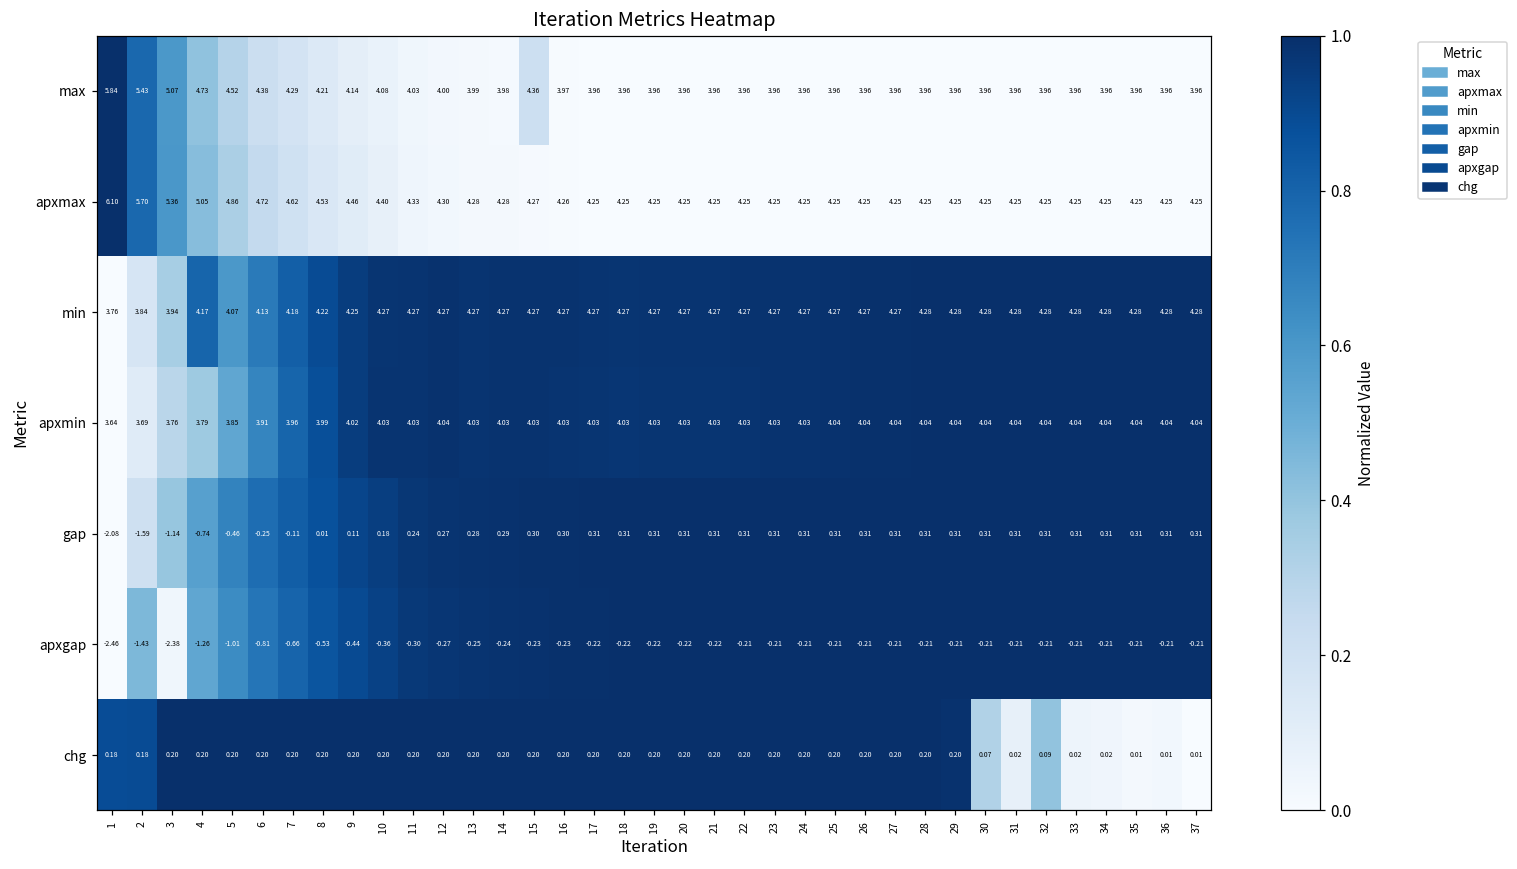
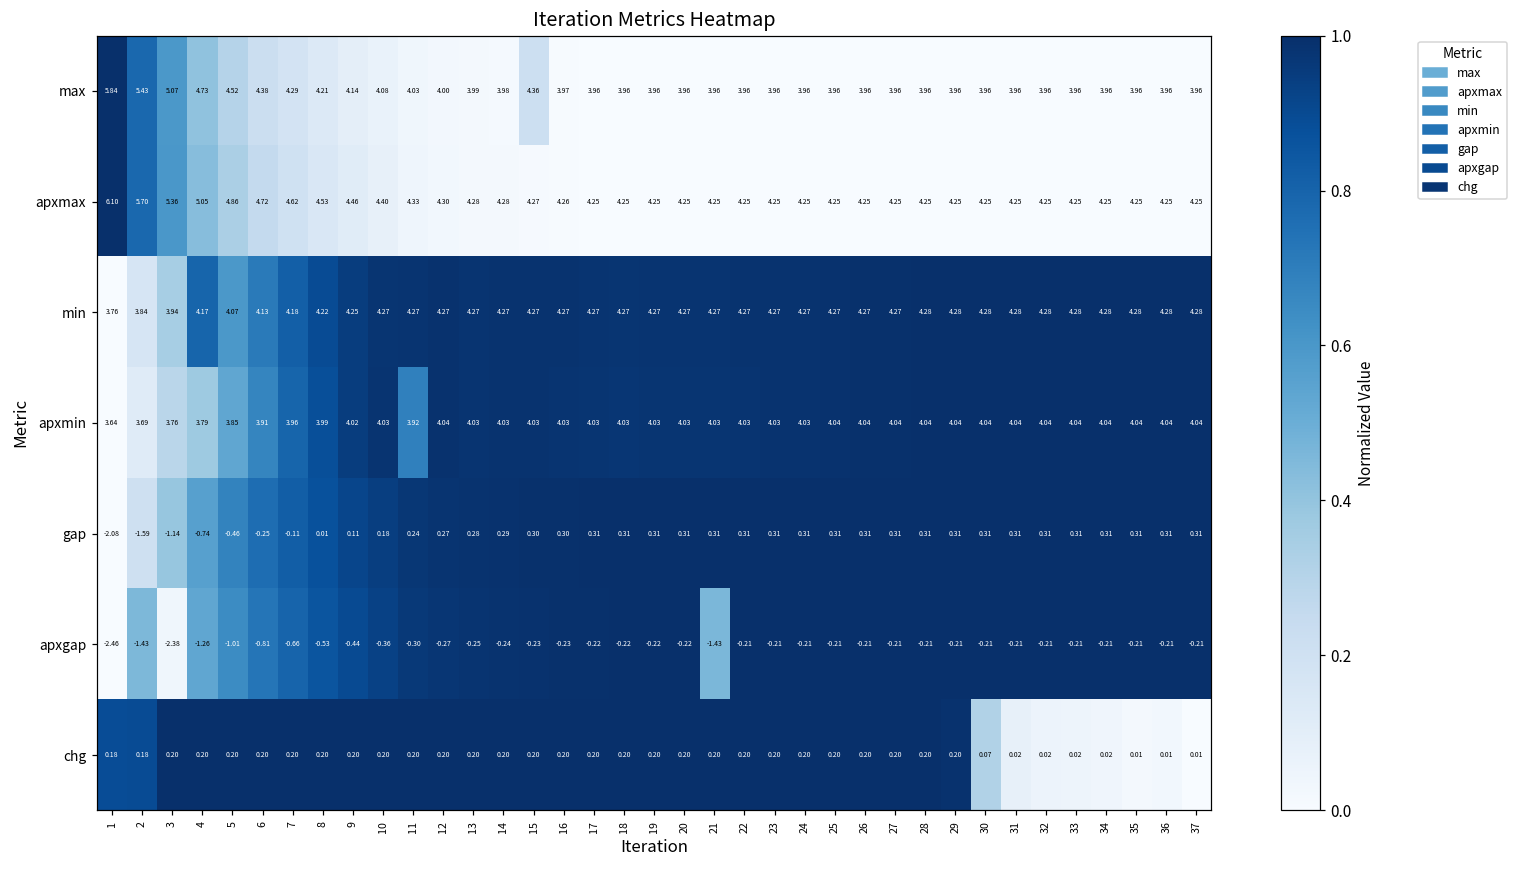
apxmin, 11: 4.03 -> 3.92
apxgap, 21: -0.22 -> -1.43
chg, 32: 0.09 -> 0.02
